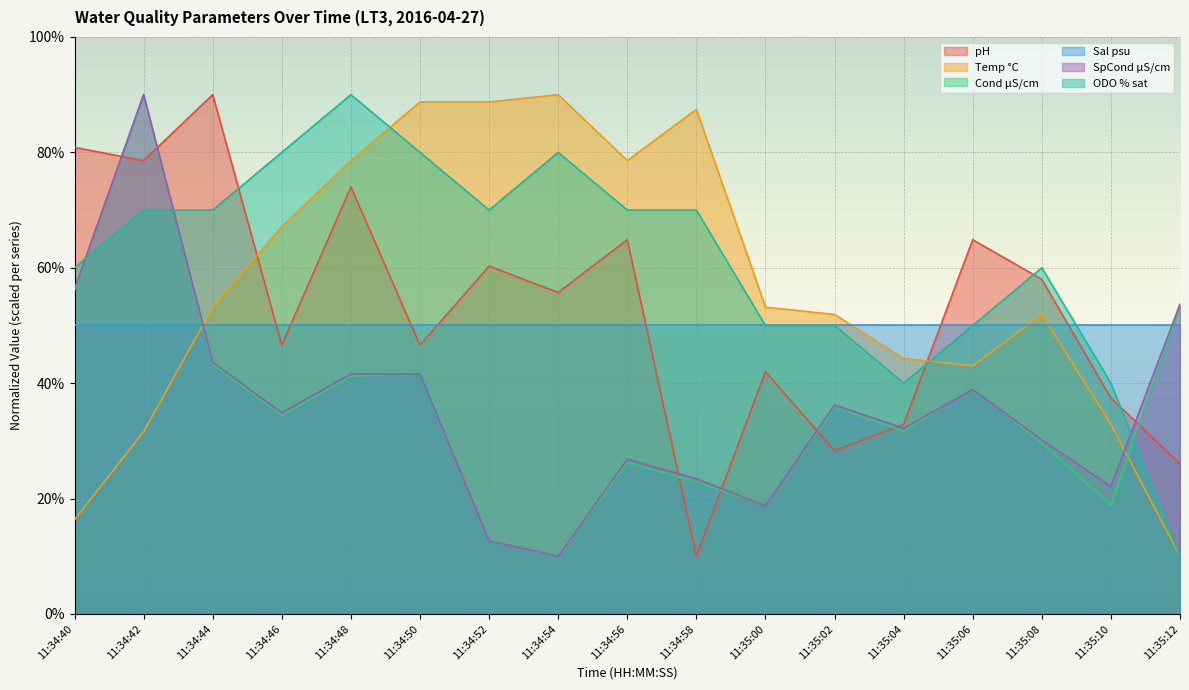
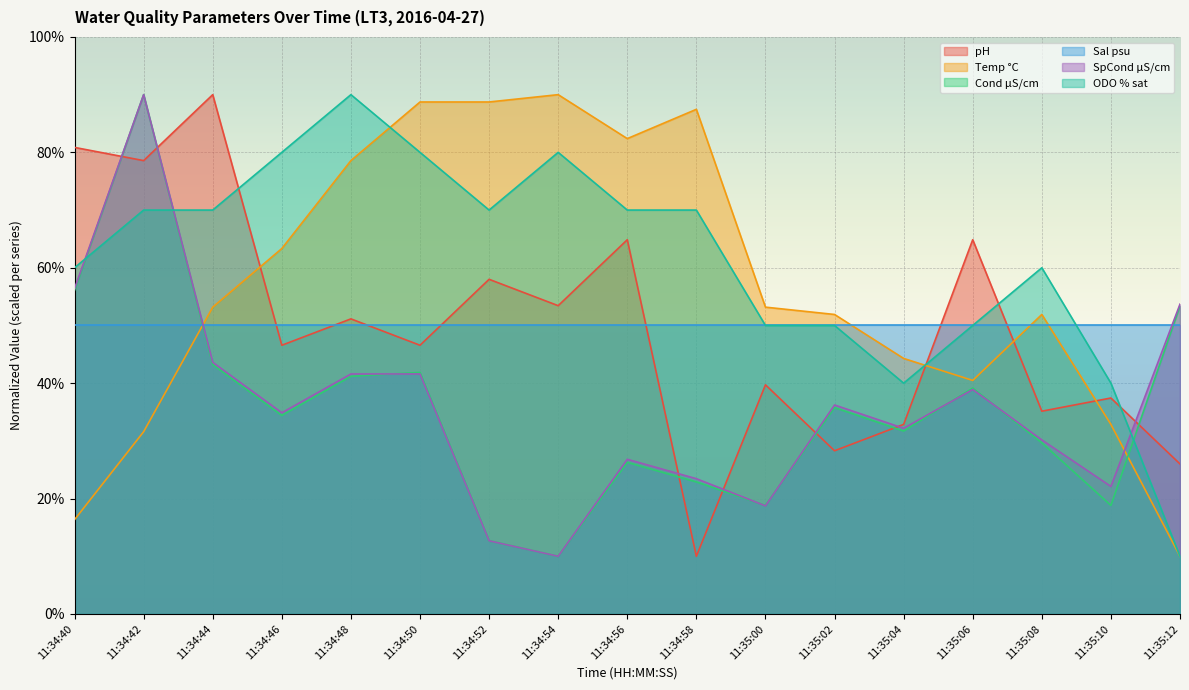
Temp °C, 11:34:46: 67% -> 63%
pH, 11:34:48: 74% -> 51%
pH, 11:34:52: 60% -> 58%
pH, 11:34:54: 56% -> 53%
Temp °C, 11:34:56: 79% -> 82%
pH, 11:35:00: 42% -> 40%
Temp °C, 11:35:06: 43% -> 40%
pH, 11:35:08: 58% -> 35%
